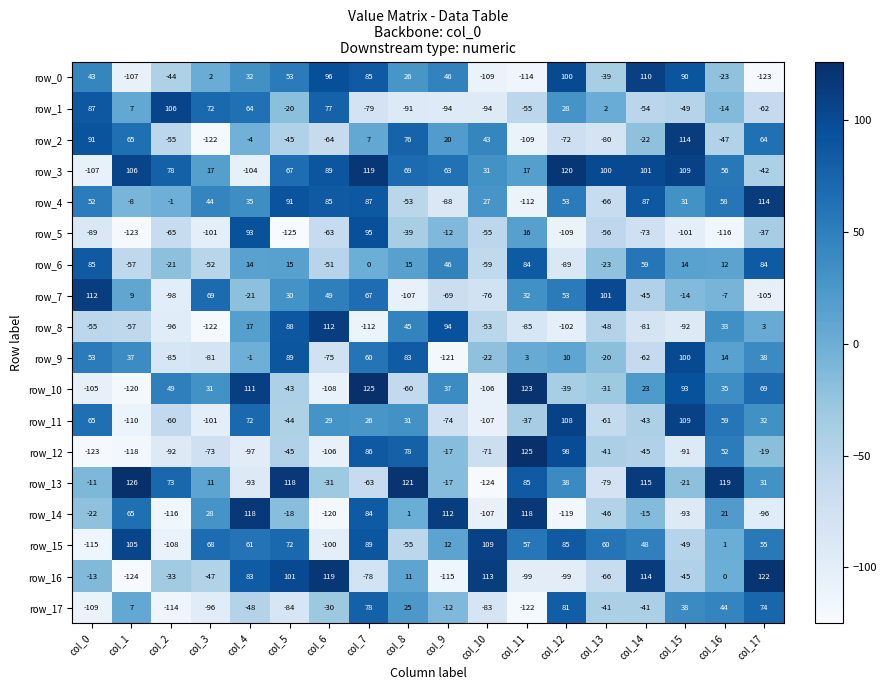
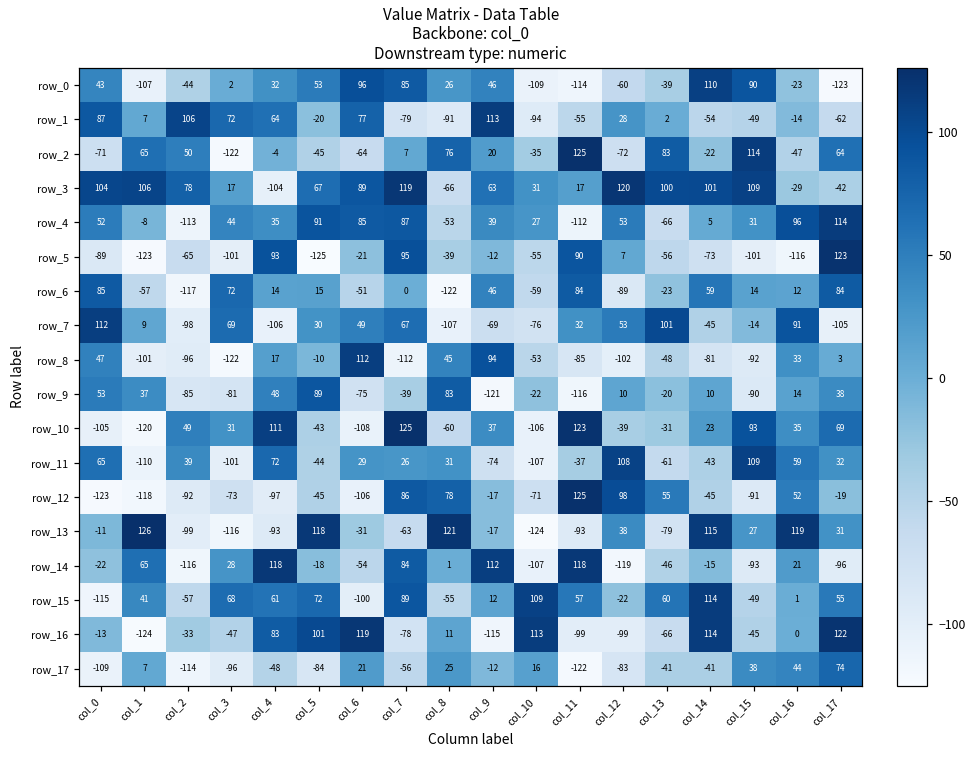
row_0, col_12: 100 -> -60
row_1, col_9: -94 -> 113
row_2, col_0: 91 -> -71
row_2, col_2: -55 -> 50
row_2, col_10: 43 -> -35
row_2, col_11: -109 -> 125
row_2, col_13: -80 -> 83
row_3, col_0: -107 -> 104
row_3, col_8: 69 -> -66
row_3, col_16: 56 -> -29
row_4, col_2: -1 -> -113
row_4, col_9: -88 -> 39
row_4, col_14: 87 -> 5
row_4, col_16: 58 -> 96
row_5, col_6: -63 -> -21
row_5, col_11: 16 -> 90
row_5, col_12: -109 -> 7
row_5, col_17: -37 -> 123
row_6, col_2: -21 -> -117
row_6, col_3: -52 -> 72
row_6, col_8: 15 -> -122
row_7, col_4: -21 -> -106
row_7, col_16: -7 -> 91
row_8, col_0: -55 -> 47
row_8, col_1: -57 -> -101
row_8, col_5: 88 -> -10
row_9, col_4: -1 -> 48
row_9, col_7: 60 -> -39
row_9, col_11: 3 -> -116
row_9, col_14: -62 -> 10
row_9, col_15: 100 -> -90
row_11, col_2: -60 -> 39
row_12, col_13: -41 -> 55
row_13, col_2: 73 -> -99
row_13, col_3: 11 -> -116
row_13, col_11: 85 -> -93
row_13, col_15: -21 -> 27
row_14, col_6: -120 -> -54
row_15, col_1: 105 -> 41
row_15, col_2: -108 -> -57
row_15, col_12: 85 -> -22
row_15, col_14: 48 -> 114
row_17, col_6: -30 -> 21
row_17, col_7: 78 -> -56
row_17, col_10: -83 -> 16
row_17, col_12: 81 -> -83
